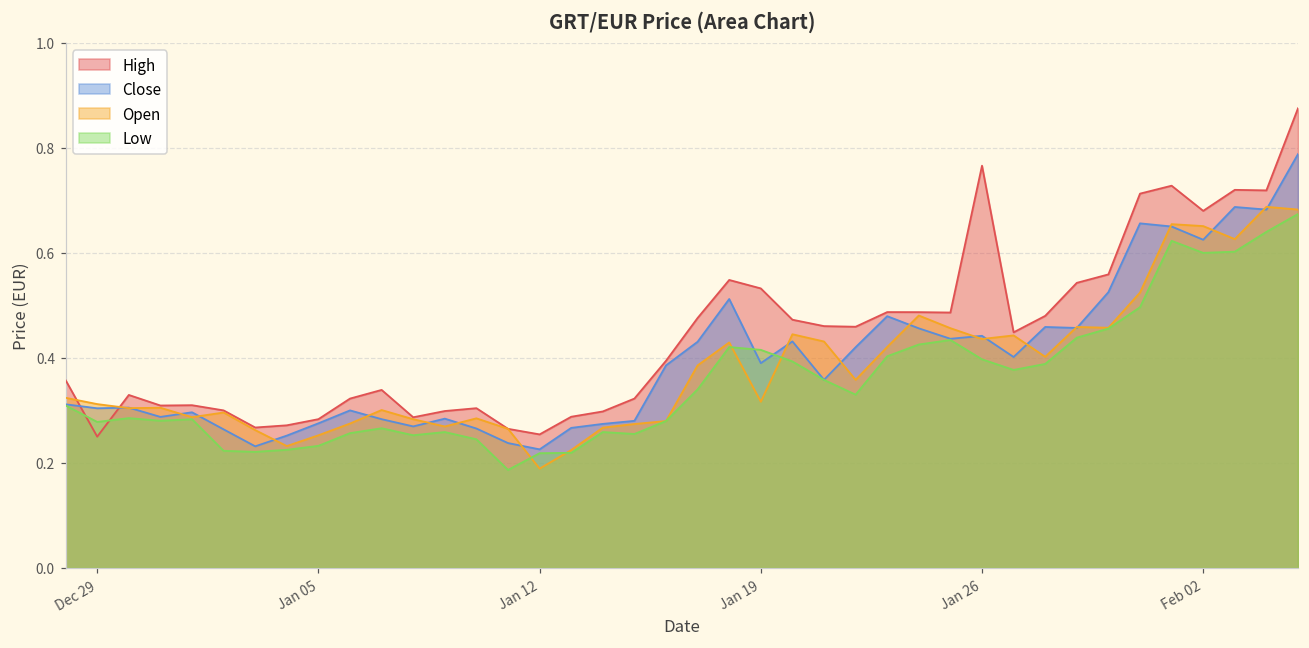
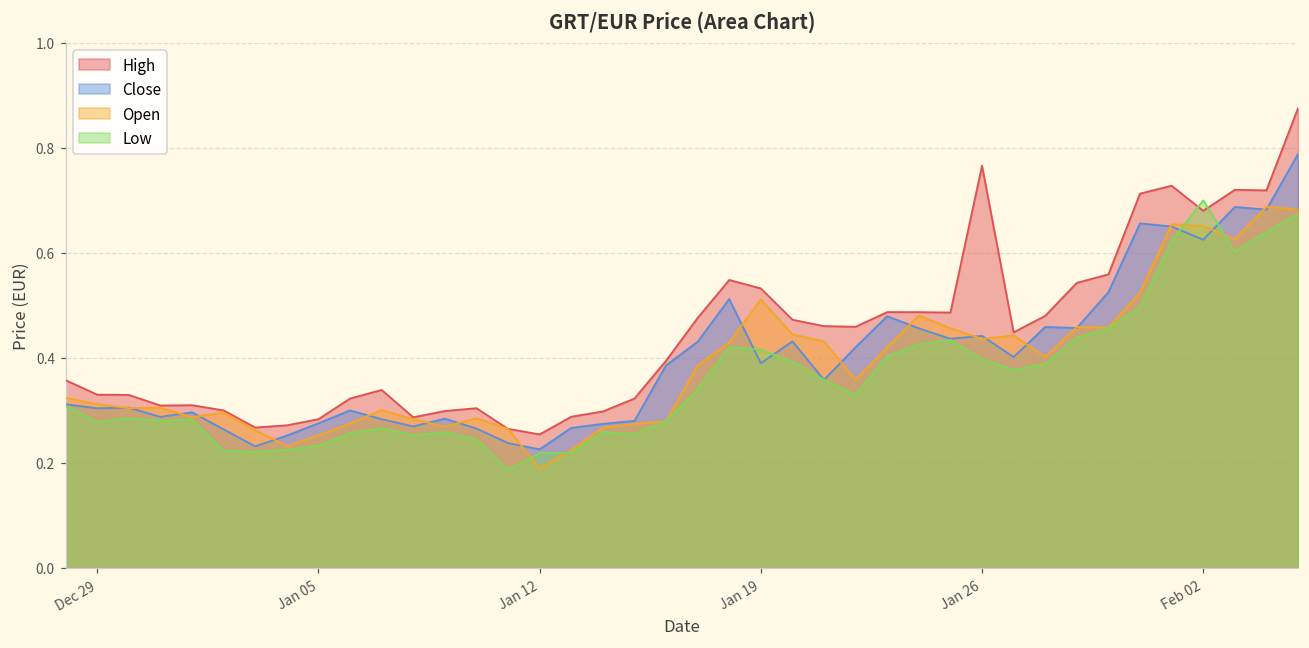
High, Dec 29: 0.25 -> 0.33
Open, Jan 19: 0.32 -> 0.51
Low, Feb 02: 0.6 -> 0.7
